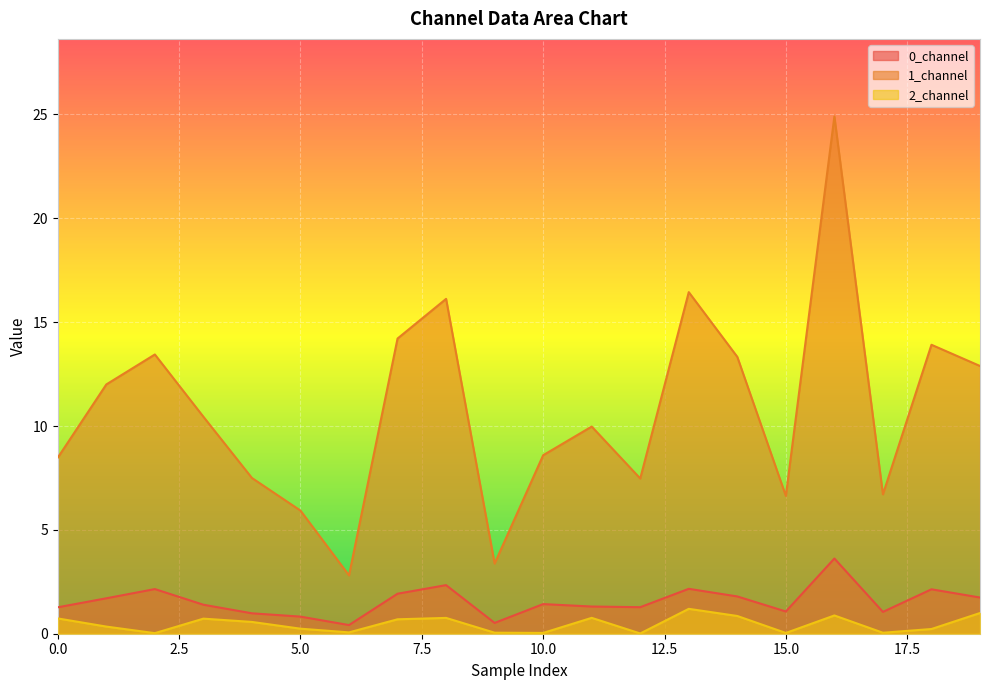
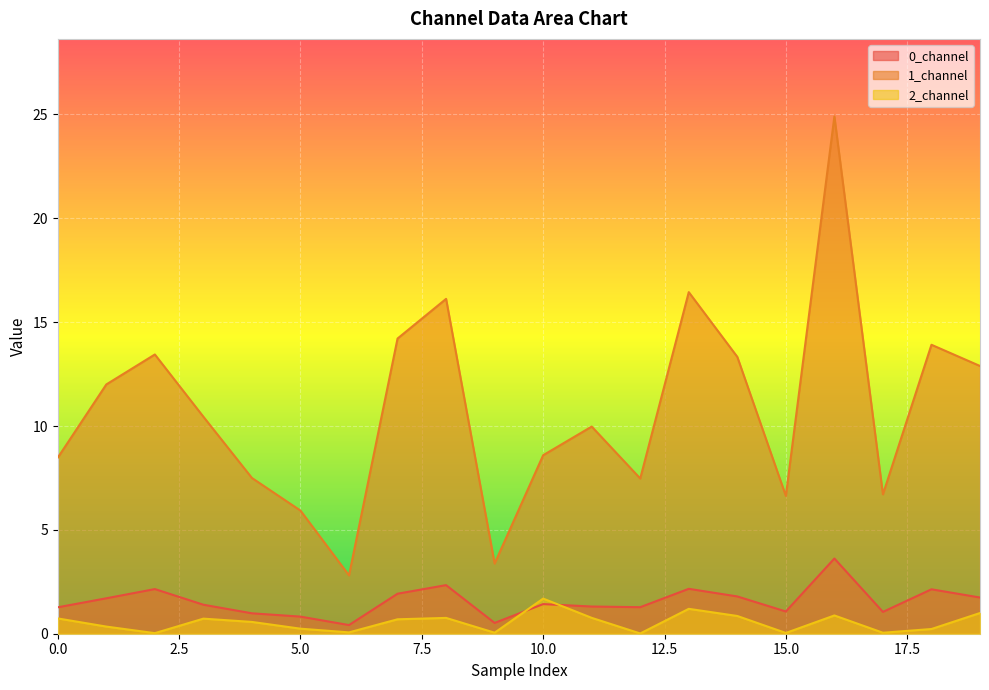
2_channel, 10.0: 0.0 -> 1.7
